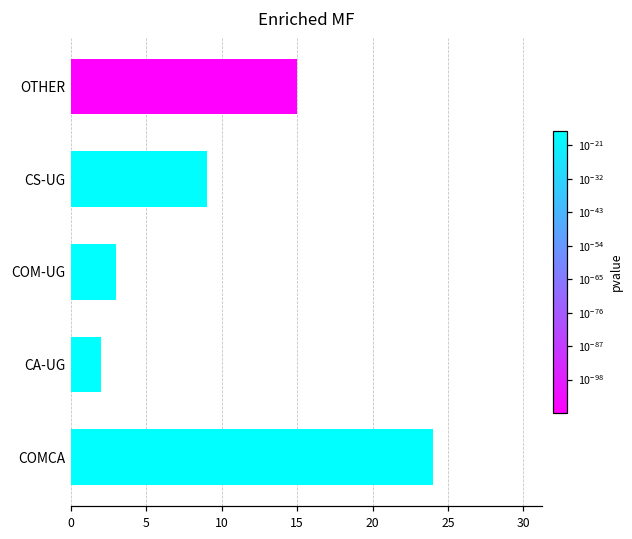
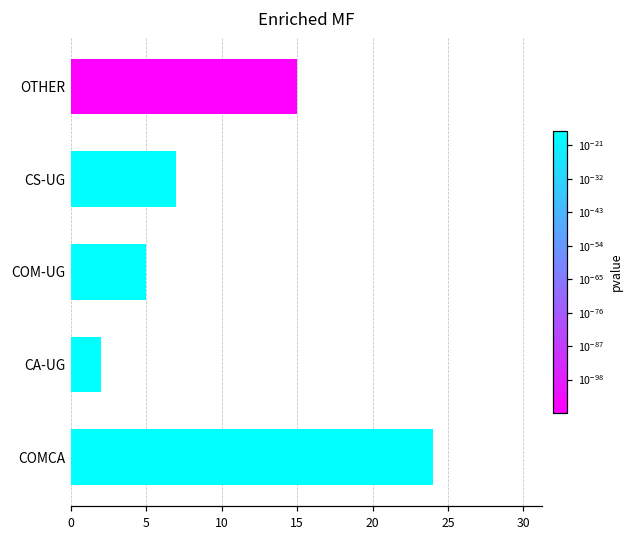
CS-UG: 9 -> 7
COM-UG: 3 -> 5
